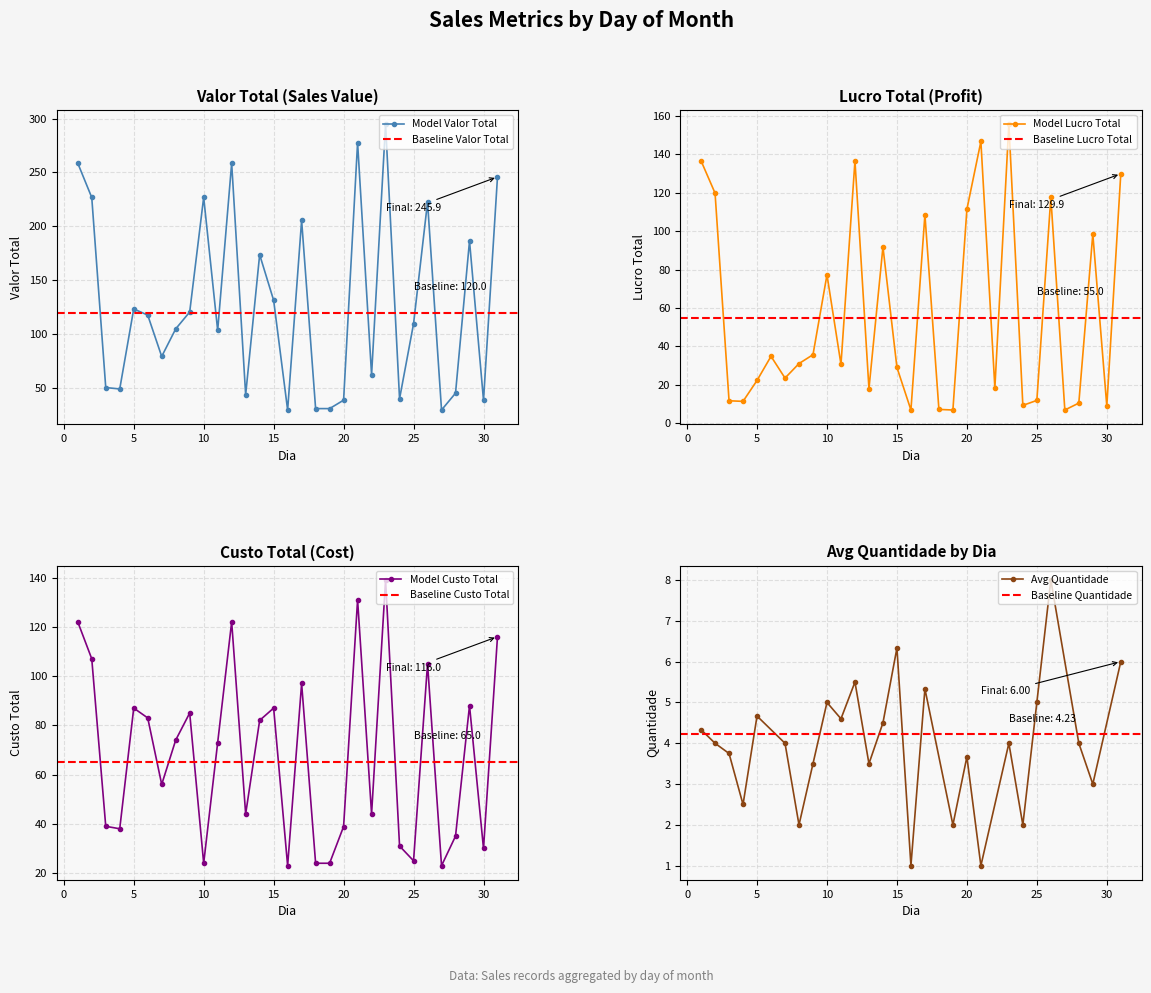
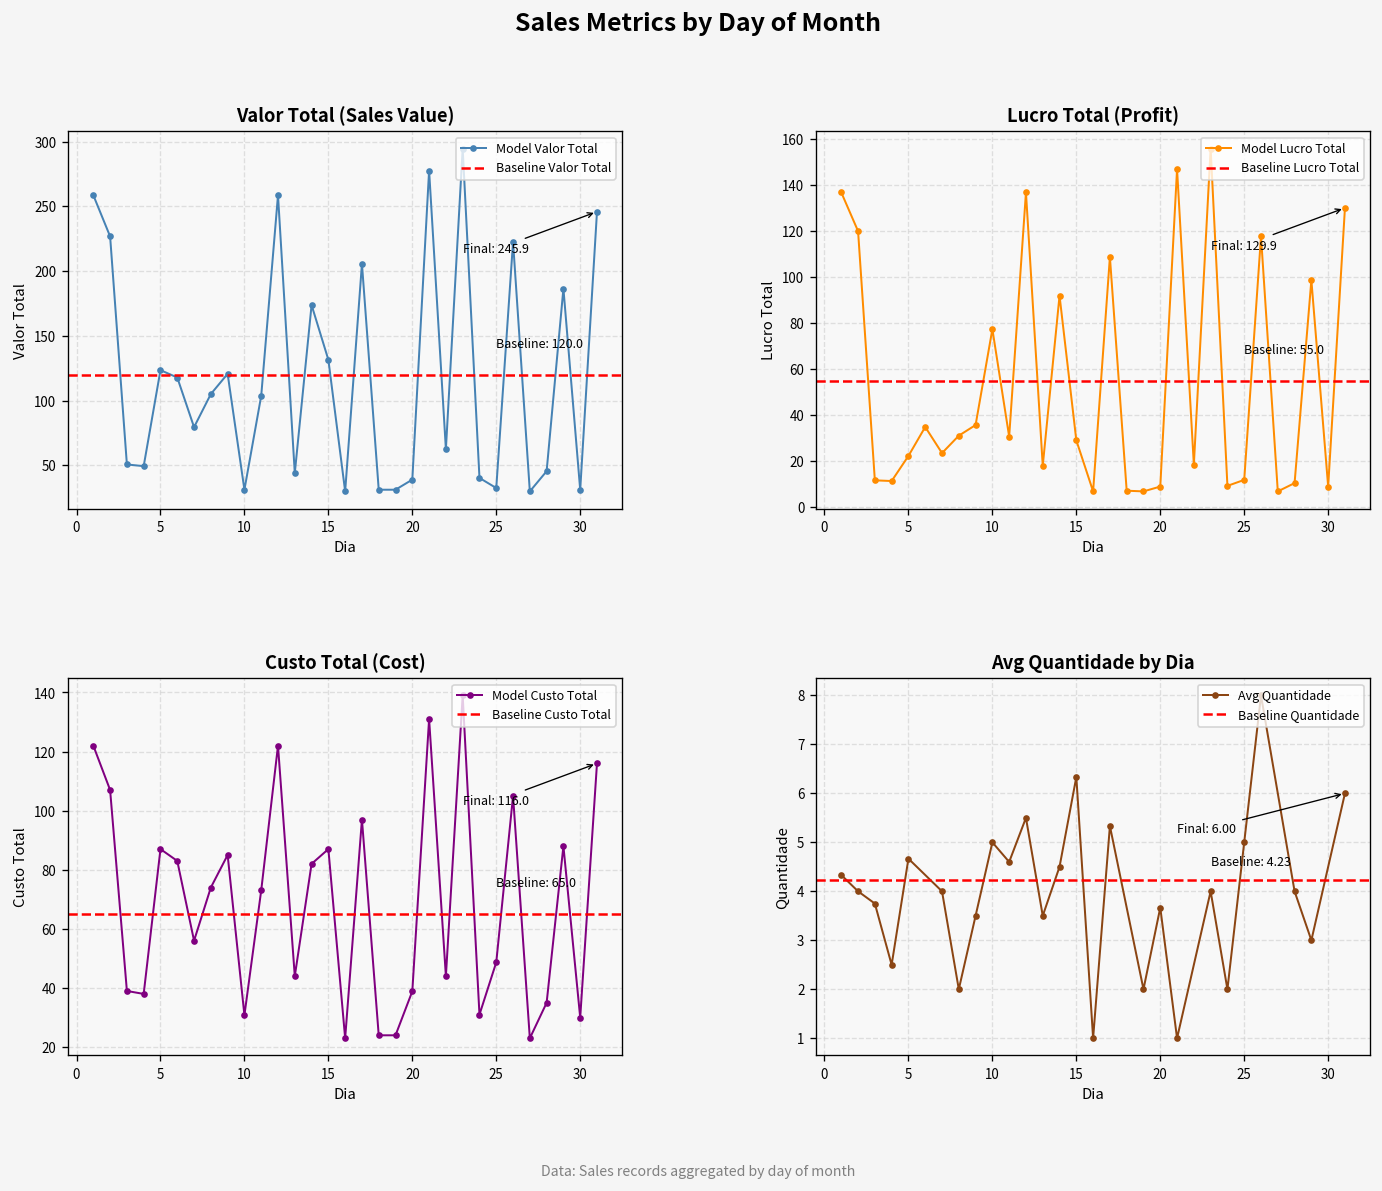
Valor Total (Sales Value), 10: 227 -> 31
Valor Total (Sales Value), 25: 110 -> 33
Valor Total (Sales Value), 30: 39 -> 31
Lucro Total (Profit), 20: 111 -> 9
Custo Total (Cost), 10: 24 -> 31
Custo Total (Cost), 25: 25 -> 49
